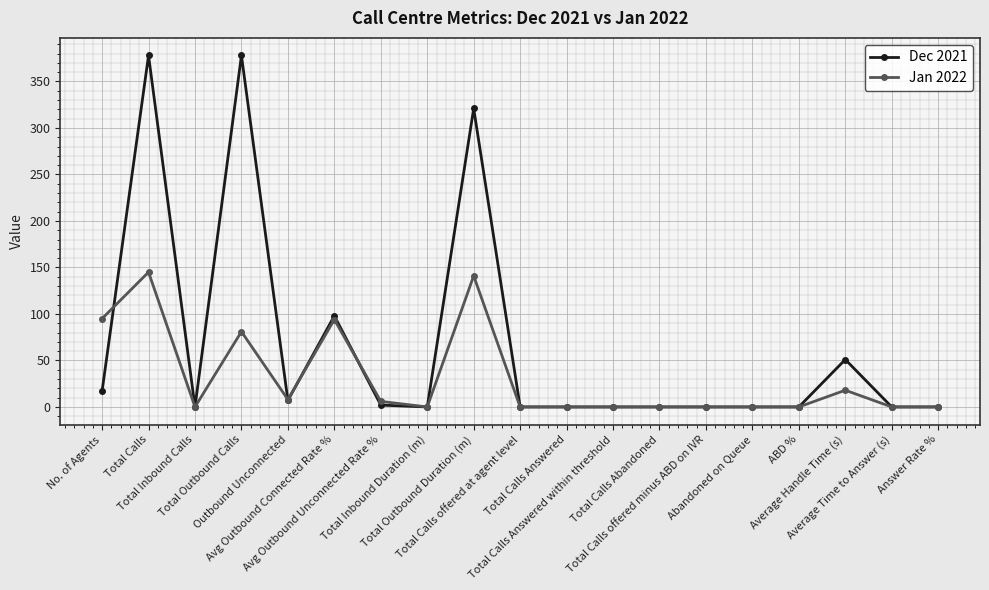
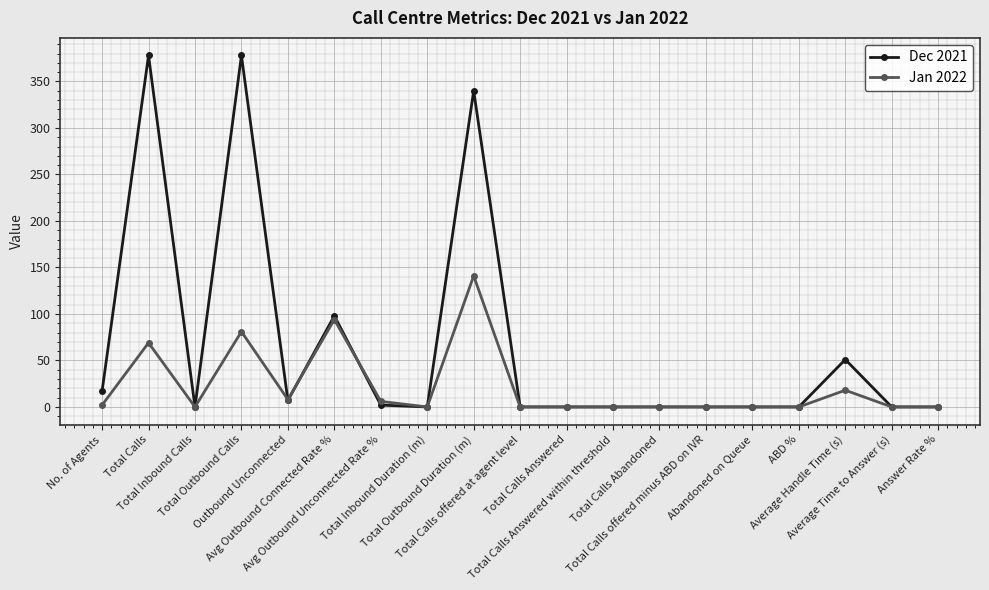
Jan 2022, No. of Agents: 100 -> 0
Jan 2022, Total Calls: 150 -> 70
Dec 2021, Total Outbound Duration (m): 320 -> 340
